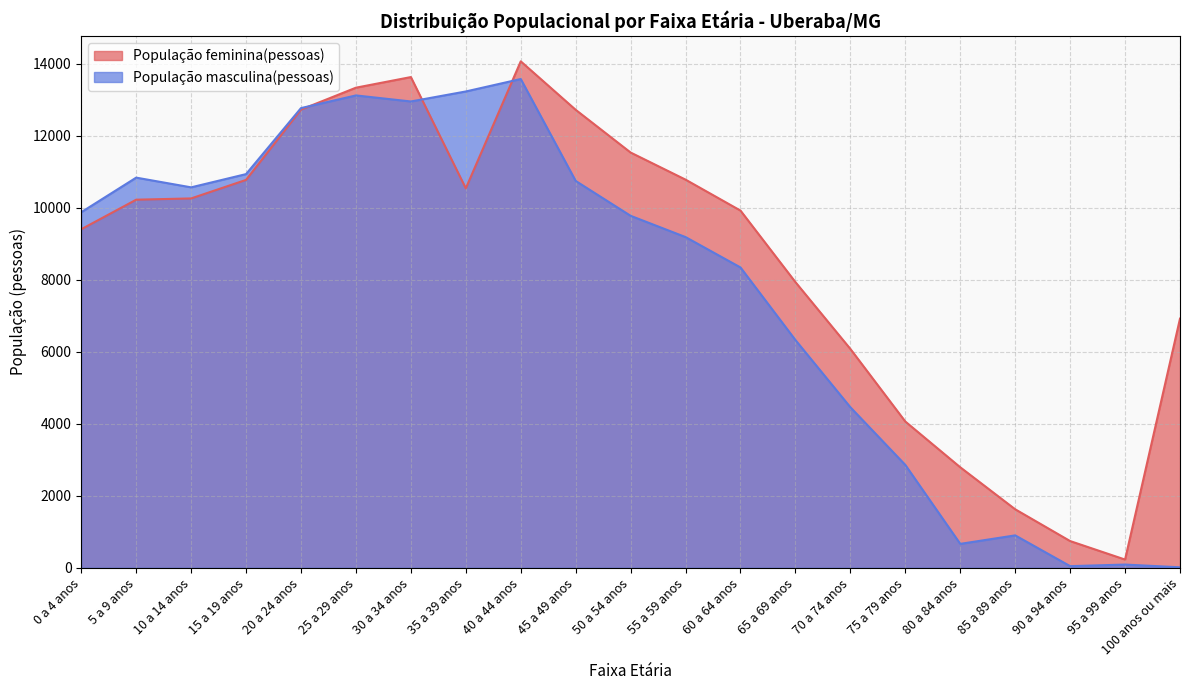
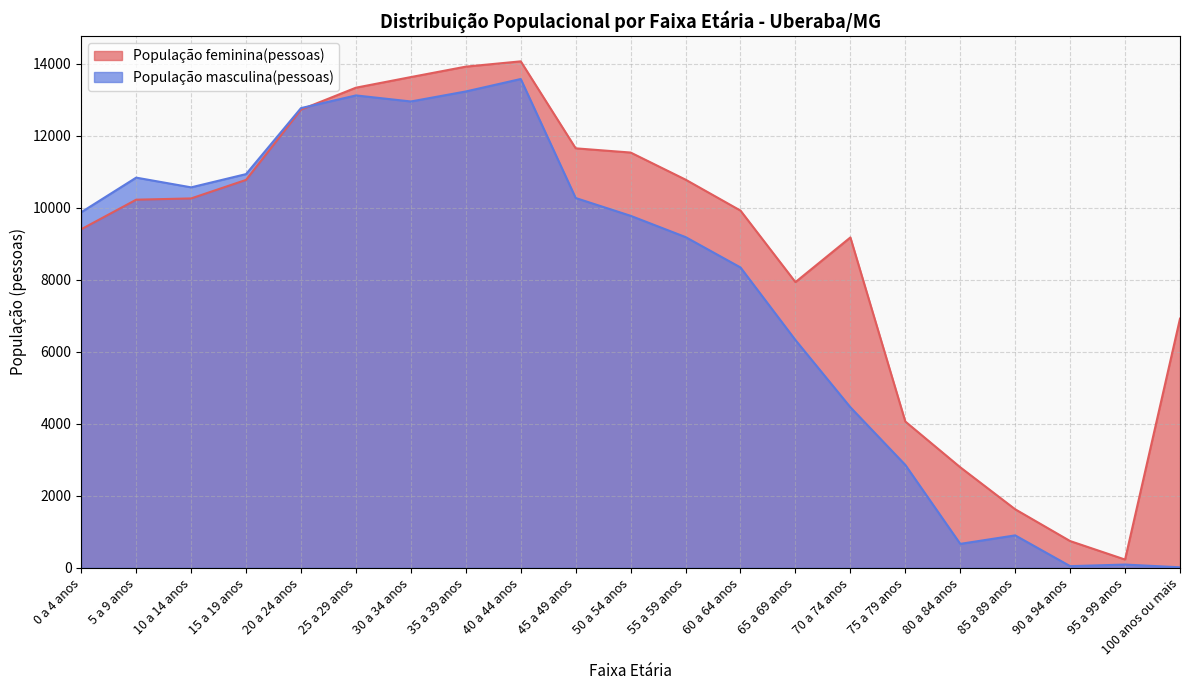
População feminina(pessoas), 35 a 39 anos: 10500 -> 13900
População feminina(pessoas), 45 a 49 anos: 12700 -> 11700
População masculina(pessoas), 45 a 49 anos: 10700 -> 10300
População feminina(pessoas), 70 a 74 anos: 6100 -> 9200
